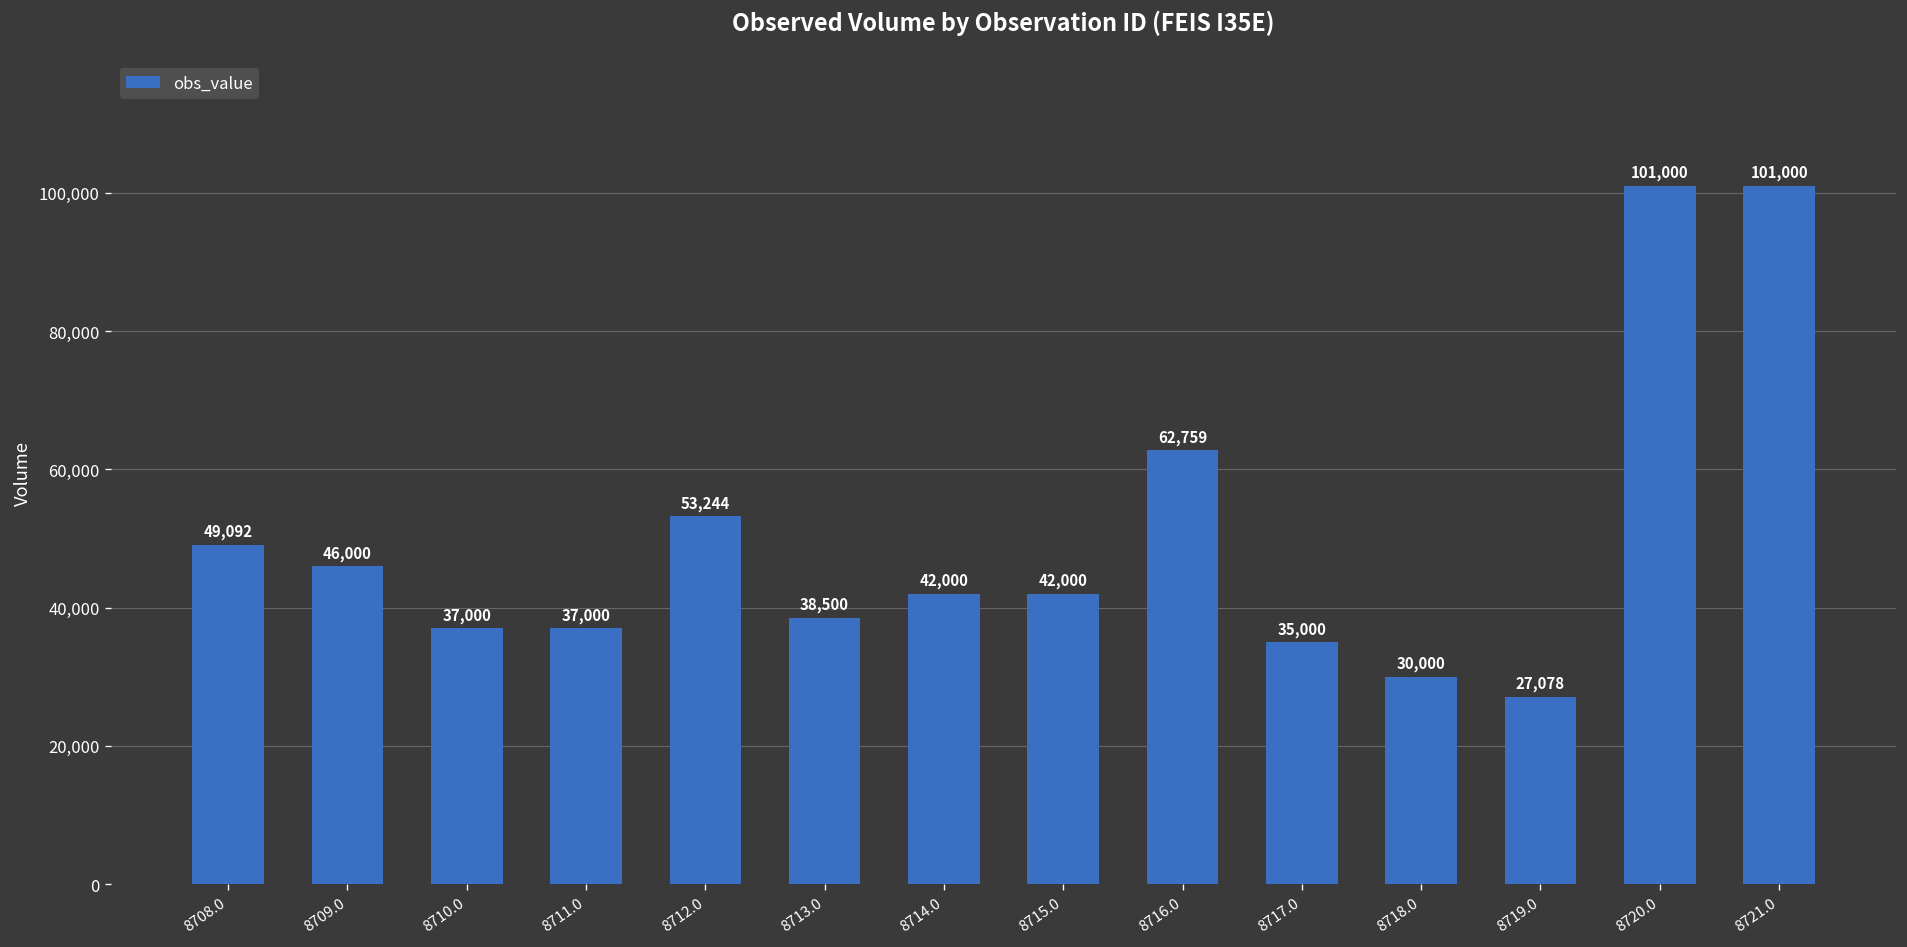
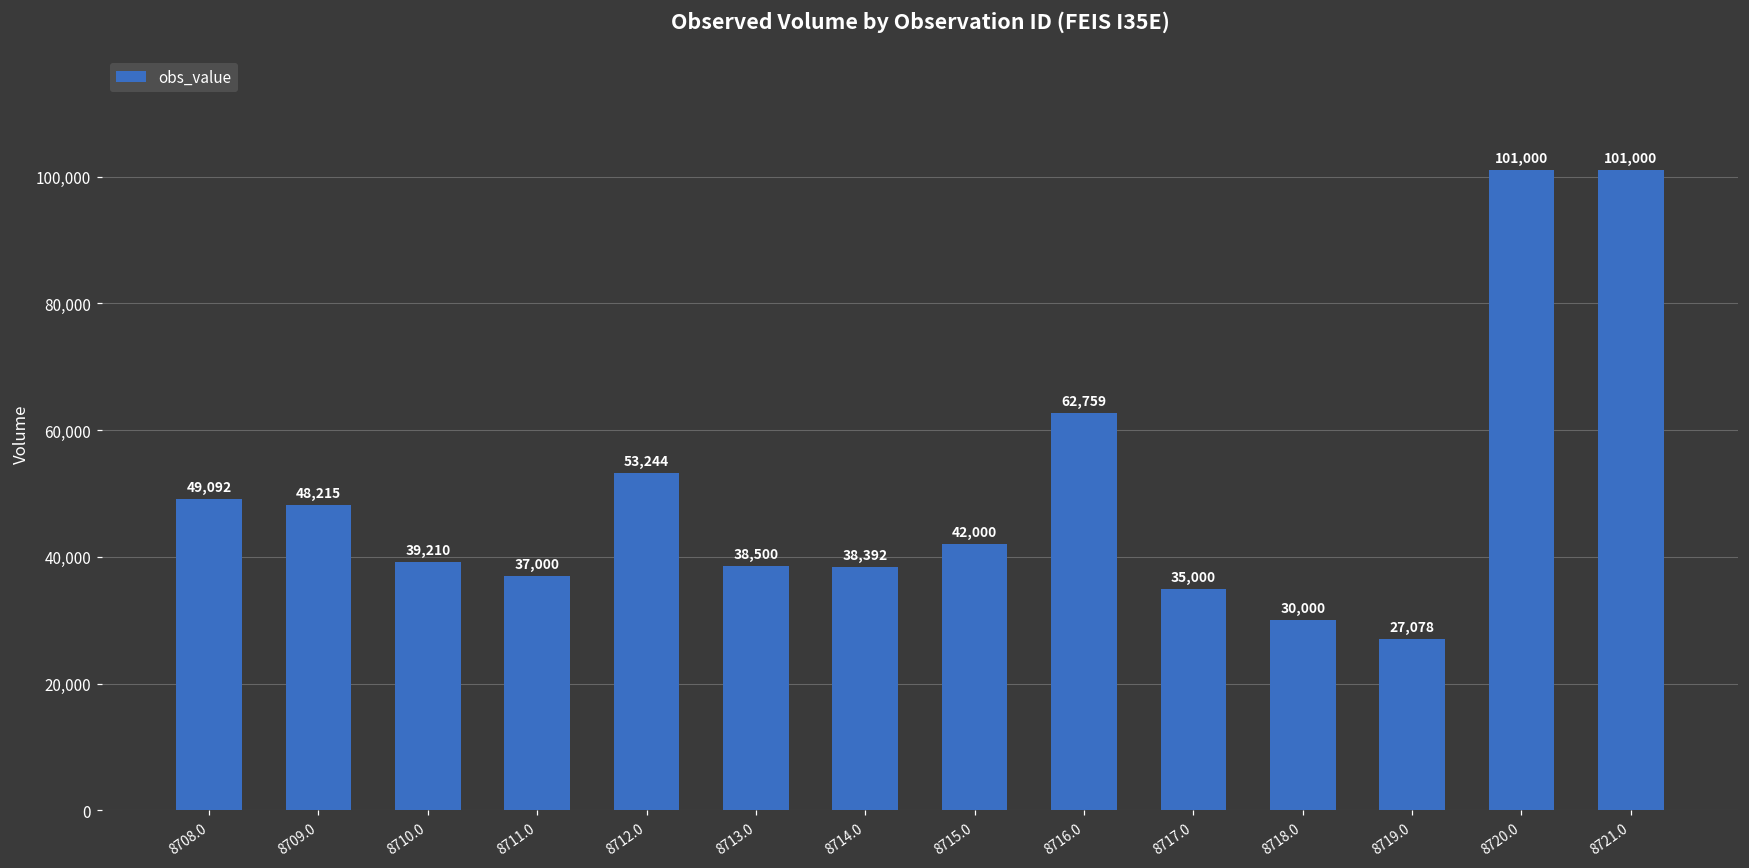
8709.0: 46,000 -> 48,215
8710.0: 37,000 -> 39,210
8714.0: 42,000 -> 38,392
